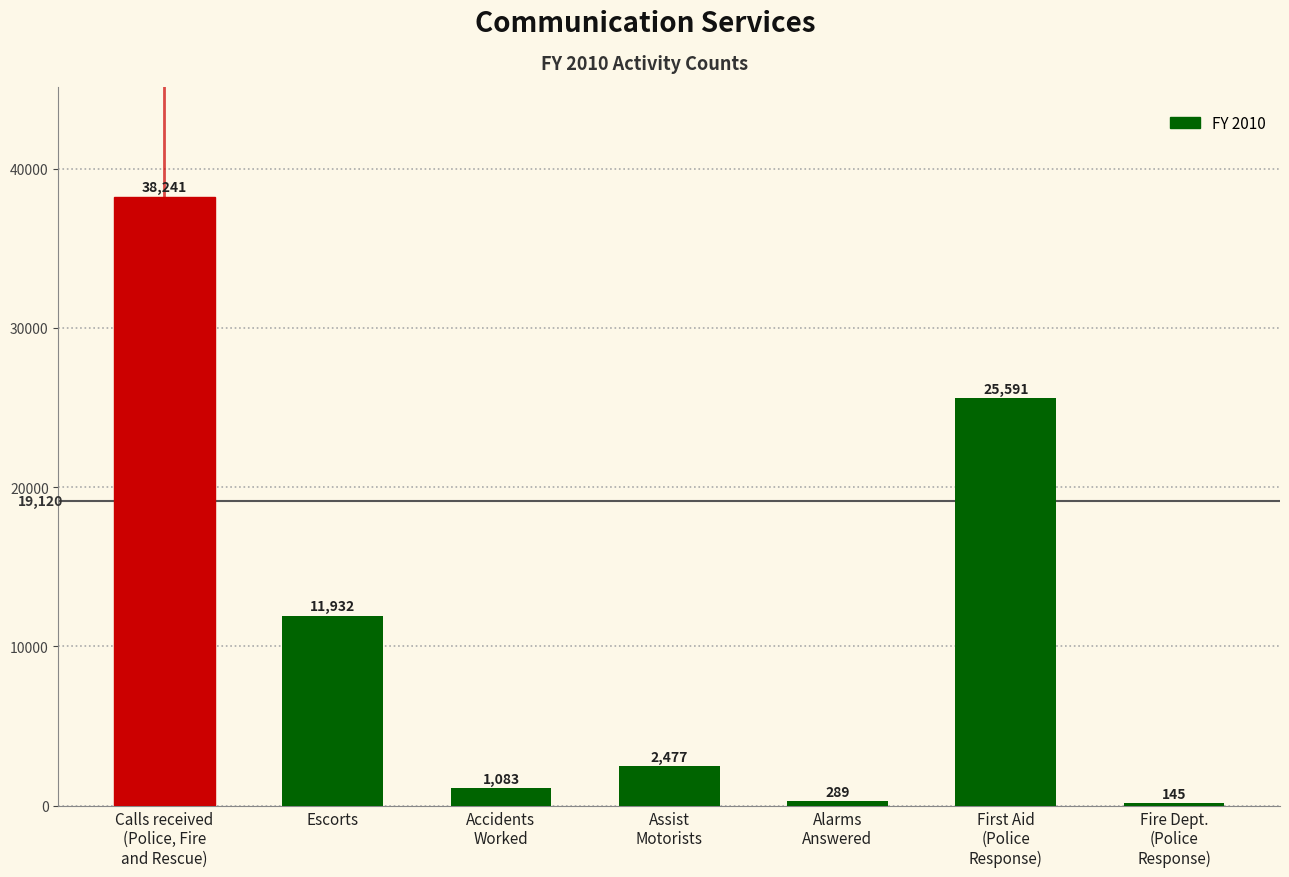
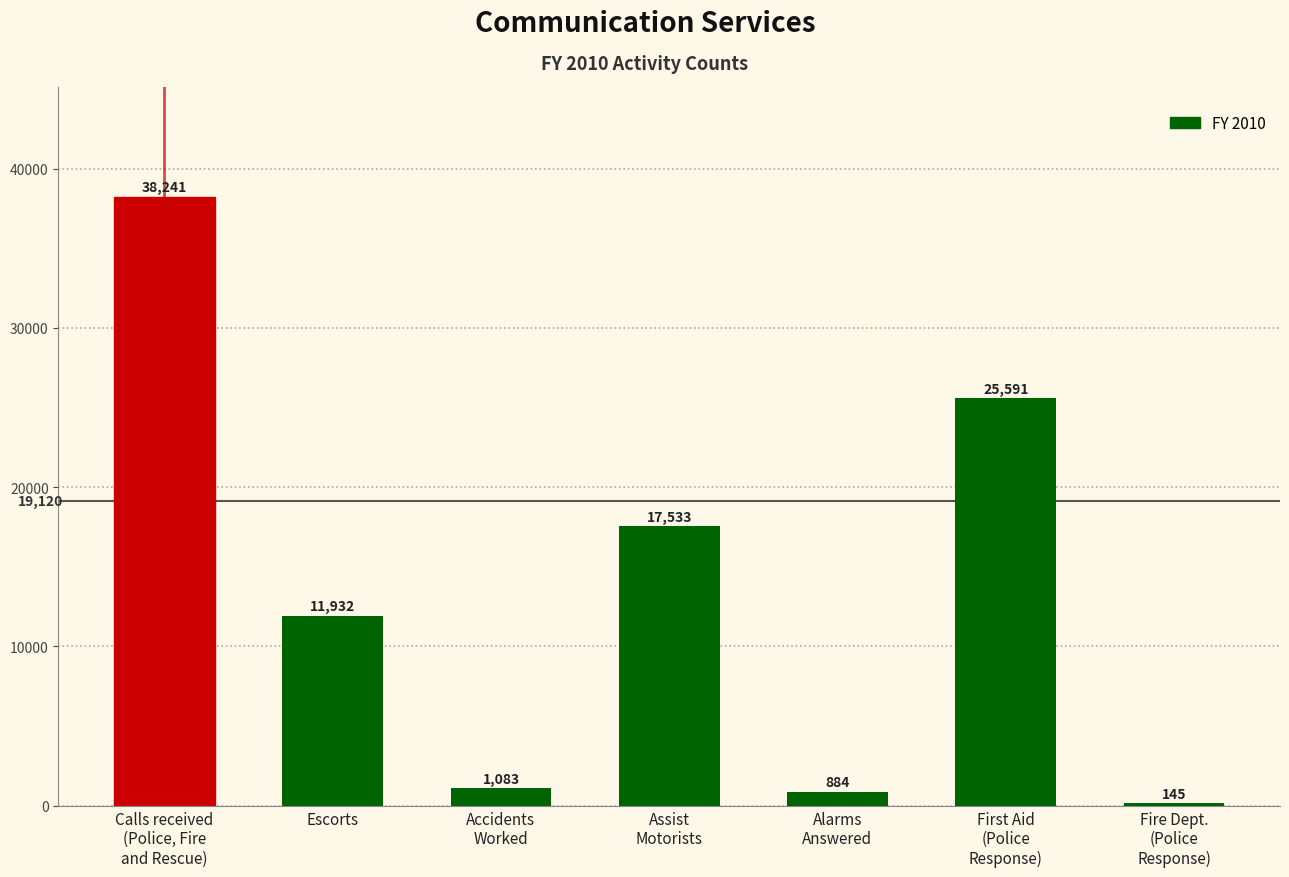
Assist Motorists: 2,477 -> 17,533
Alarms Answered: 289 -> 884
